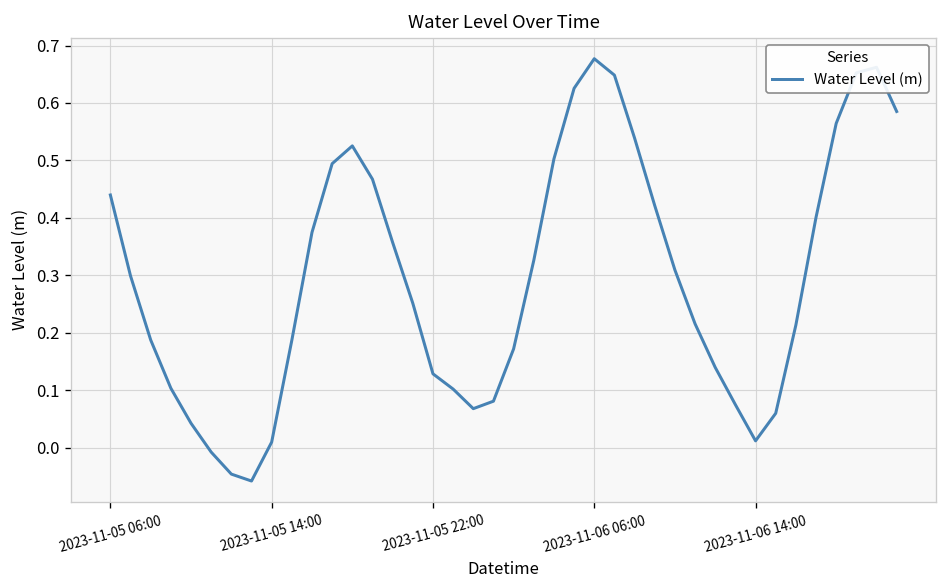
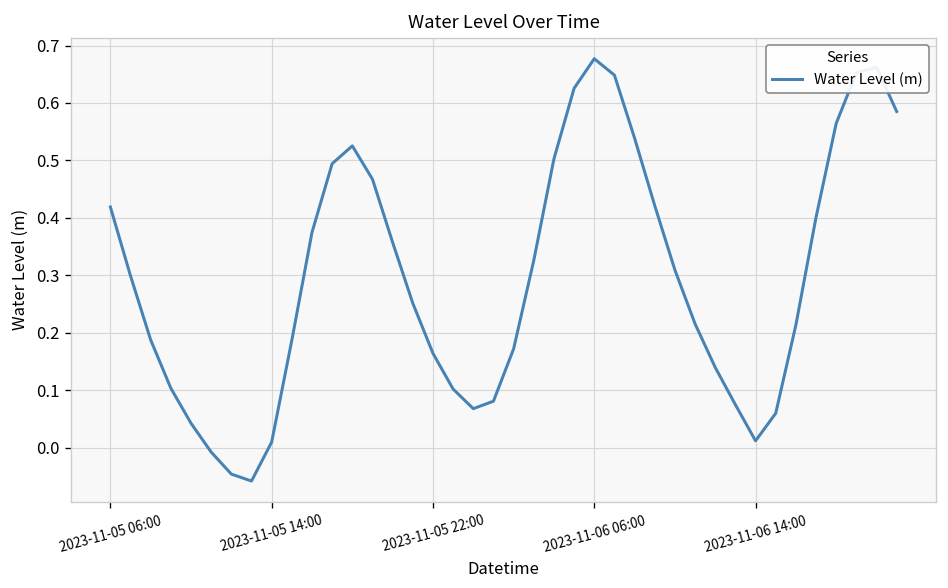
2023-11-05 06:00: 0.44 -> 0.42
2023-11-05 22:00: 0.13 -> 0.16
